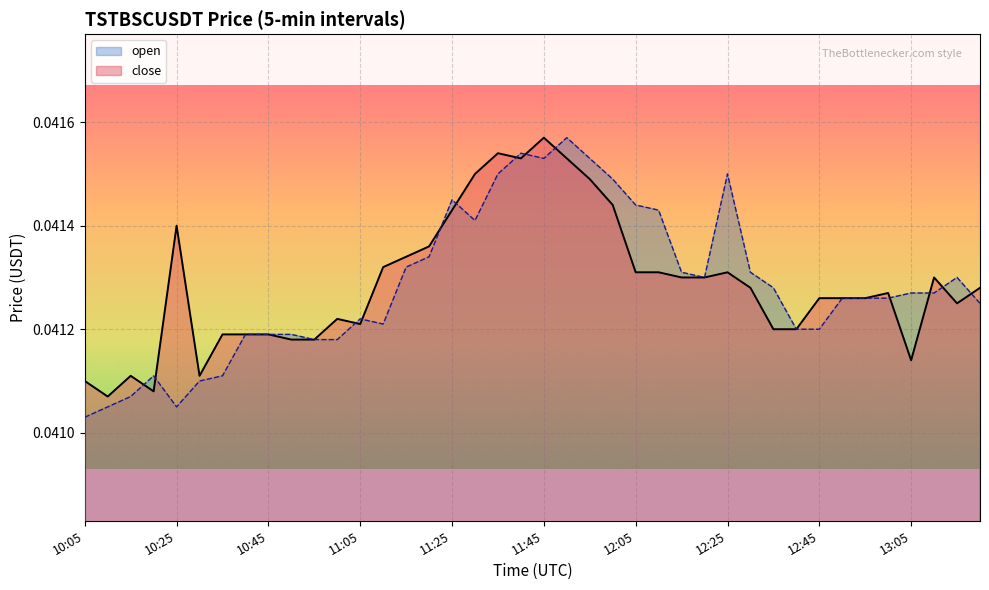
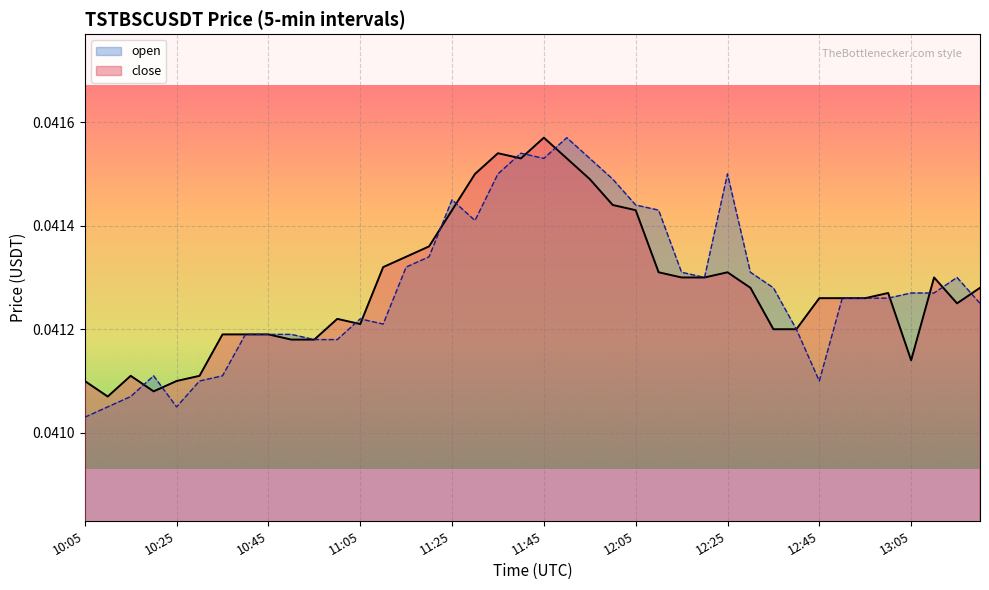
close, 10:25: 0.0414 -> 0.0411
close, 12:05: 0.04131 -> 0.04143
open, 12:45: 0.0412 -> 0.0411
